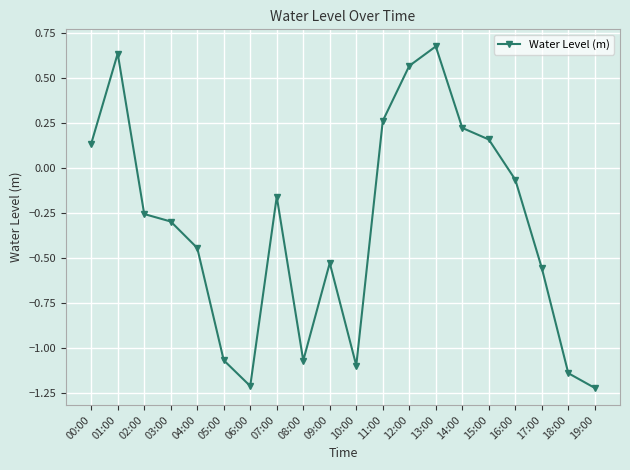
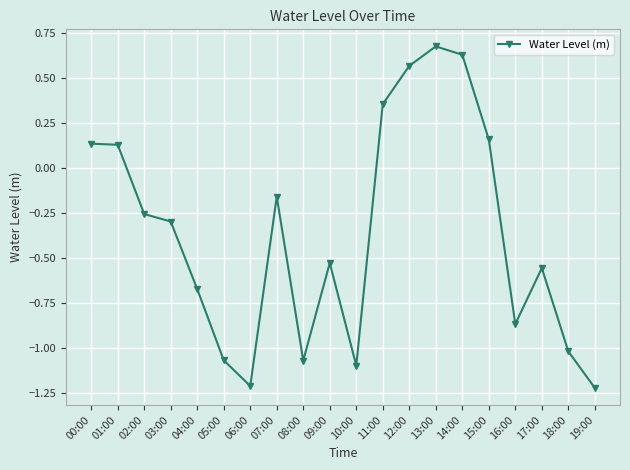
01:00: 0.63 -> 0.13
04:00: -0.45 -> -0.67
11:00: 0.26 -> 0.35
14:00: 0.22 -> 0.63
16:00: -0.07 -> -0.87
18:00: -1.14 -> -1.02
